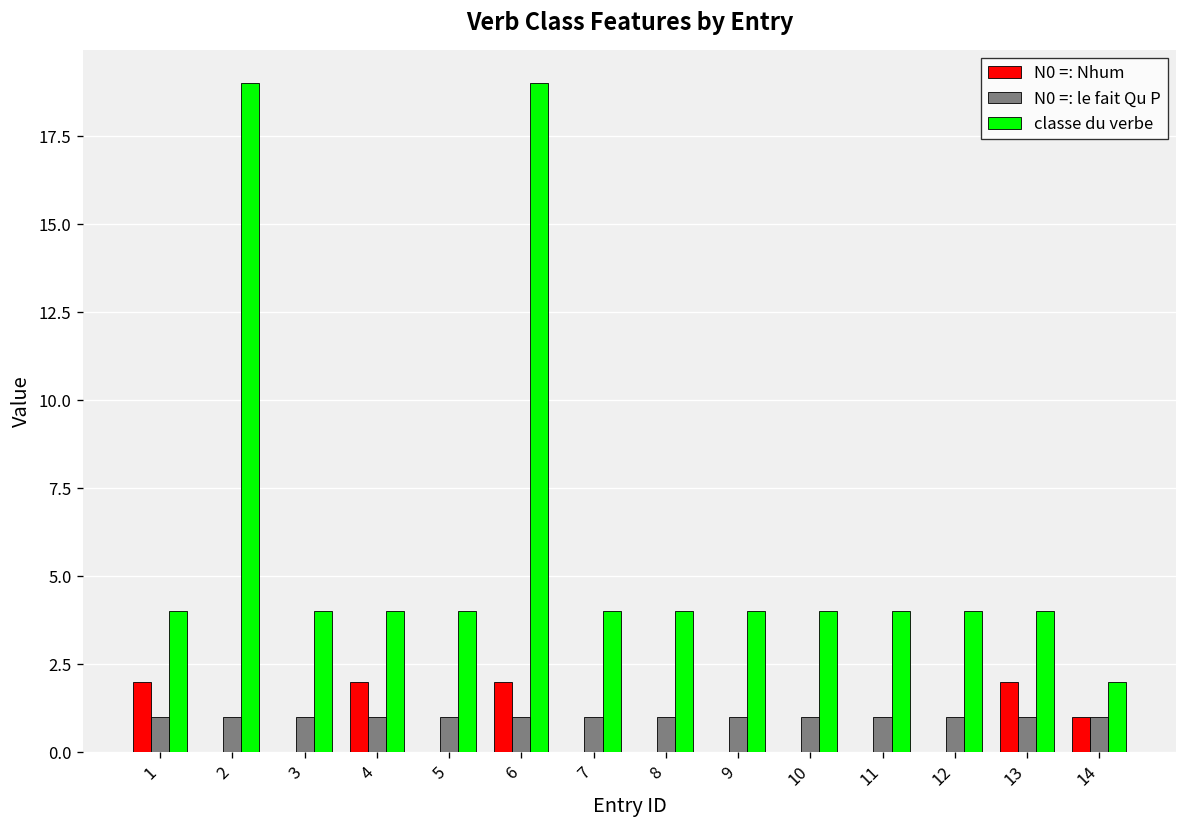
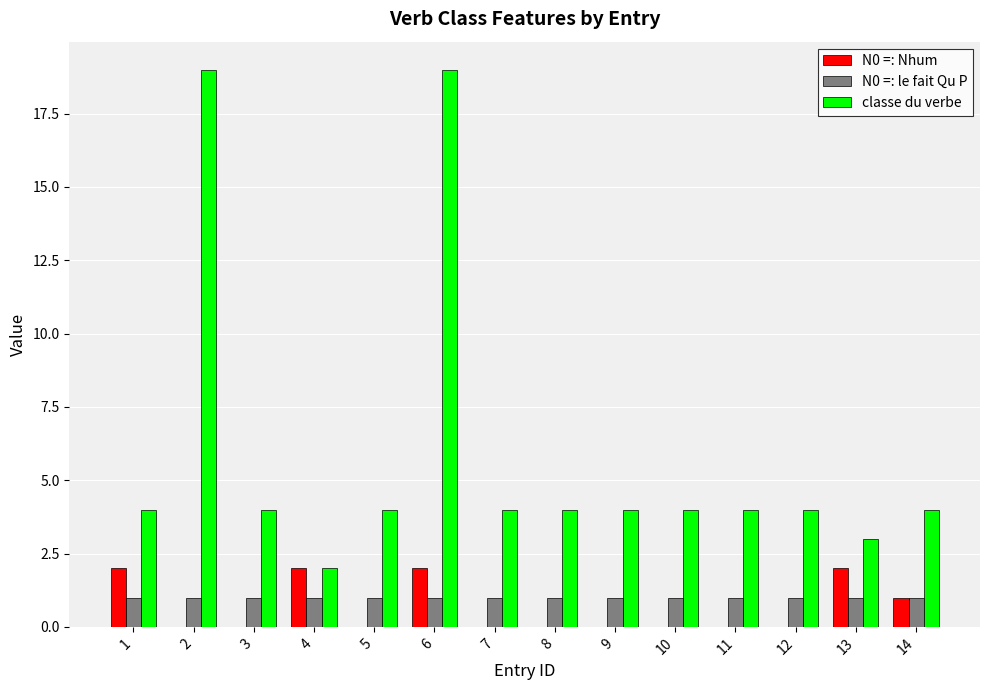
classe du verbe, 4: 4 -> 2
classe du verbe, 13: 4 -> 3
classe du verbe, 14: 2 -> 4
